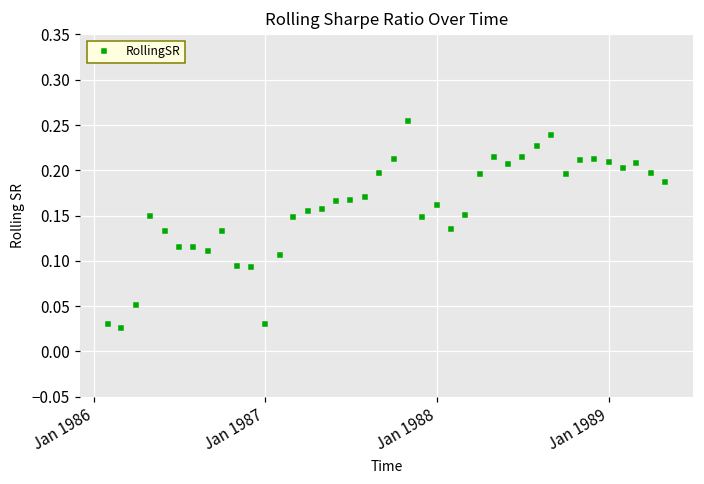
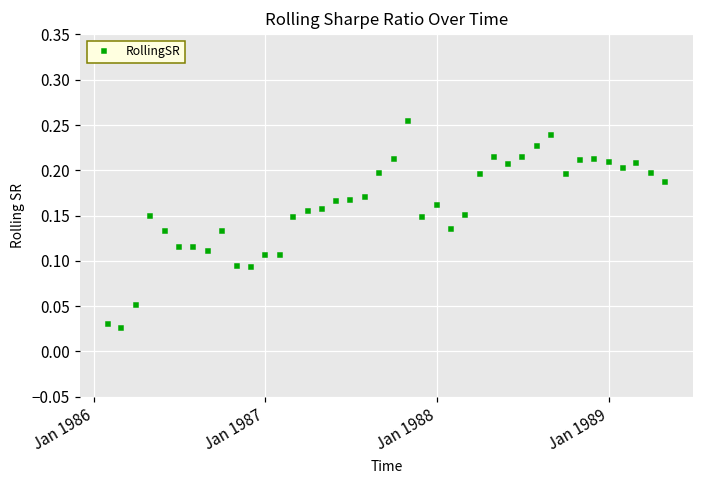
Jan 1987: 0.03 -> 0.11
